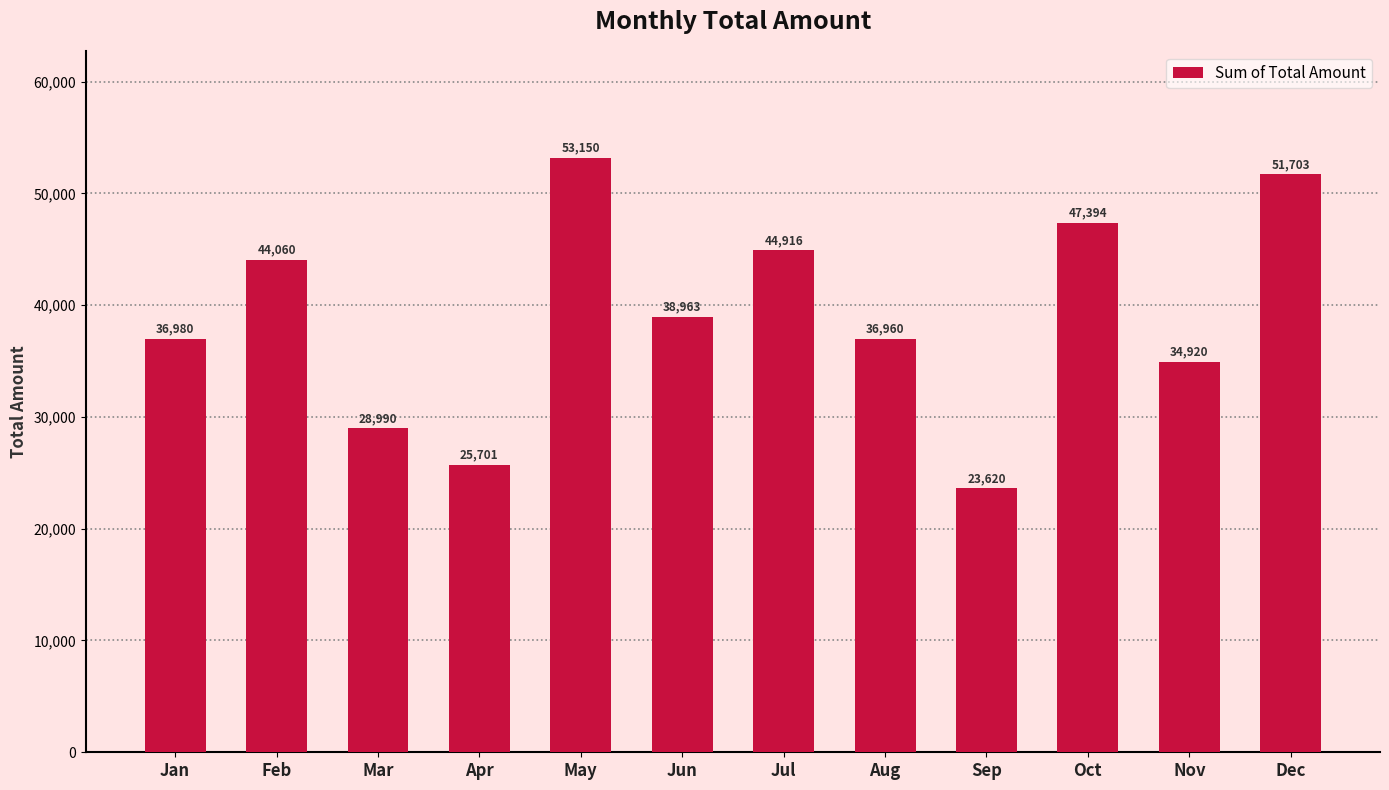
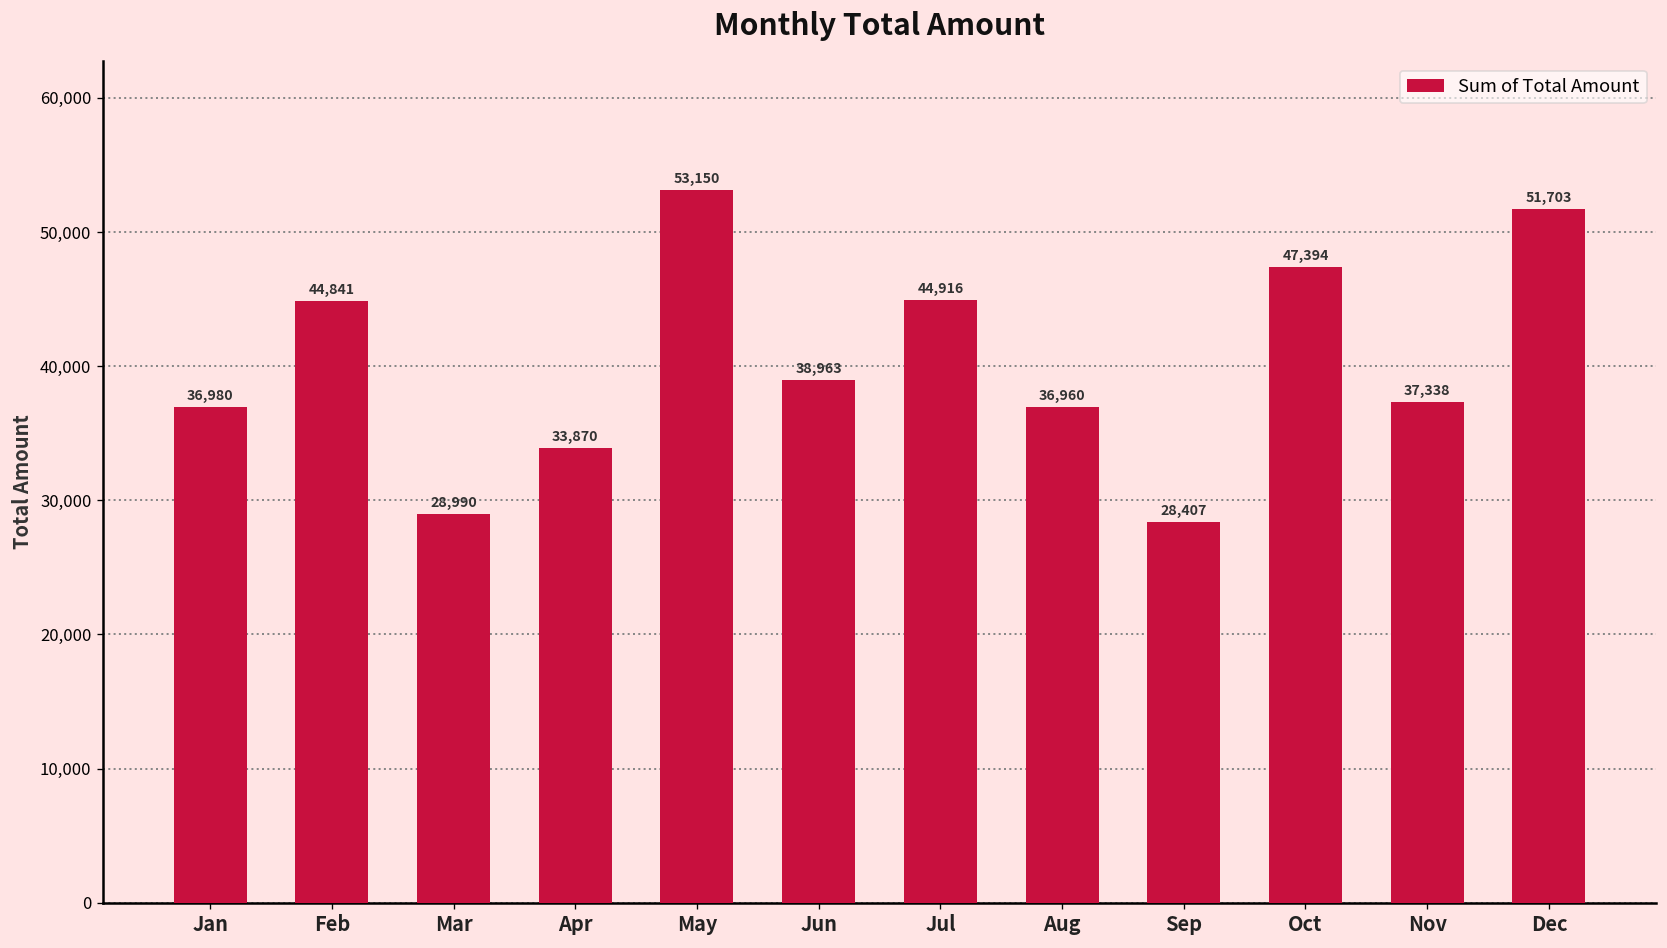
Feb: 44,060 -> 44,841
Apr: 25,701 -> 33,870
Sep: 23,620 -> 28,407
Nov: 34,920 -> 37,338
